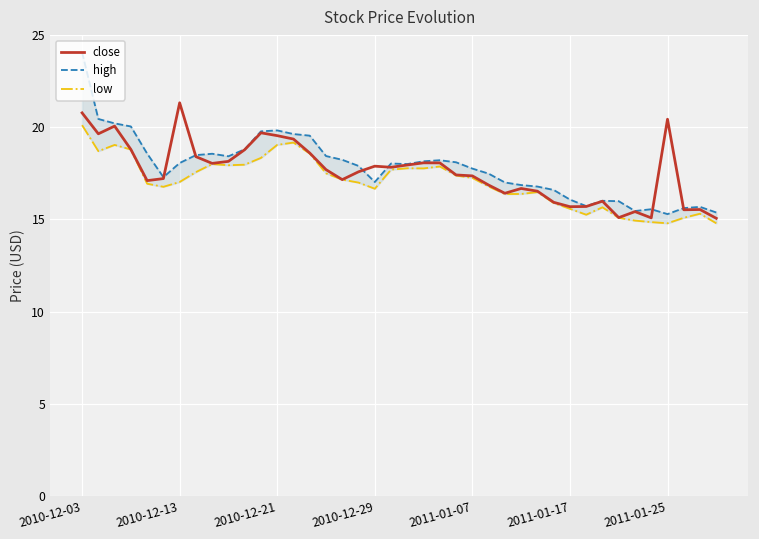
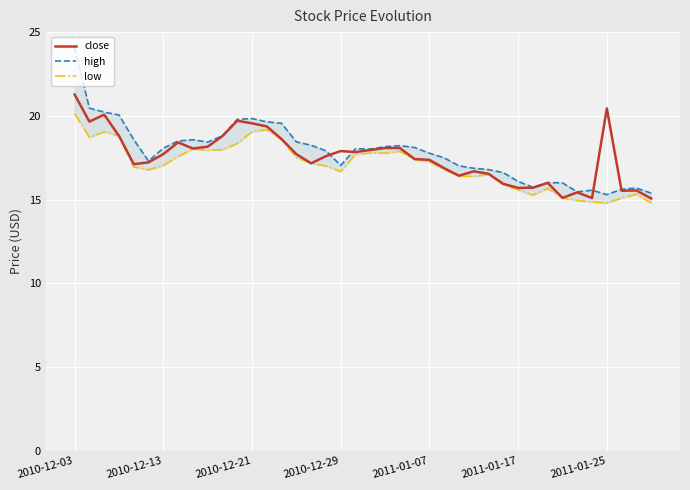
close, 2010-12-03: 20.8 -> 21.3
close, 2010-12-13: 21.3 -> 17.7
